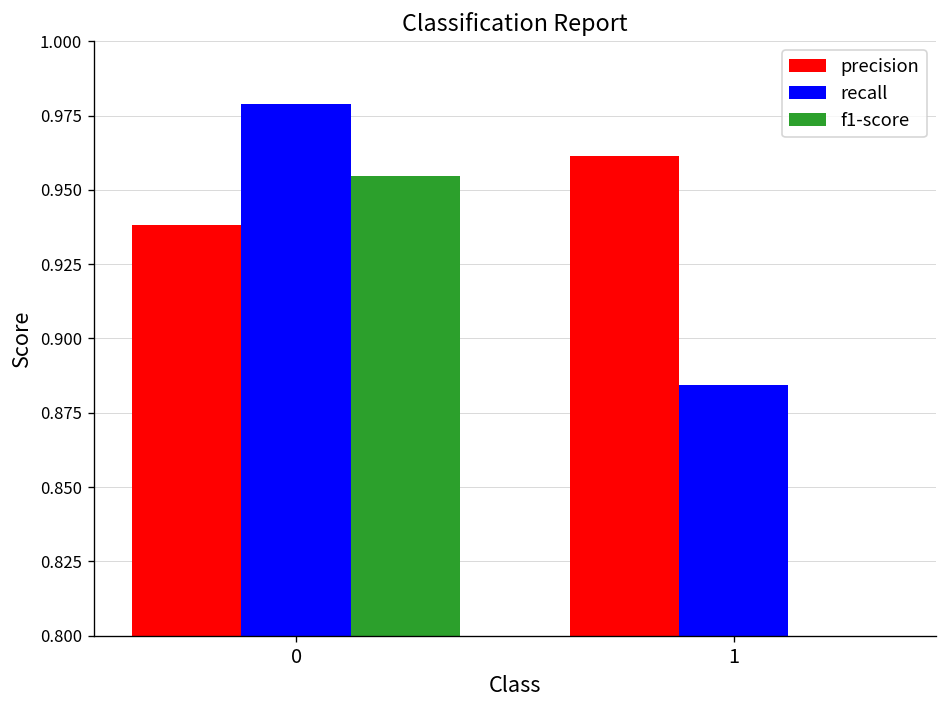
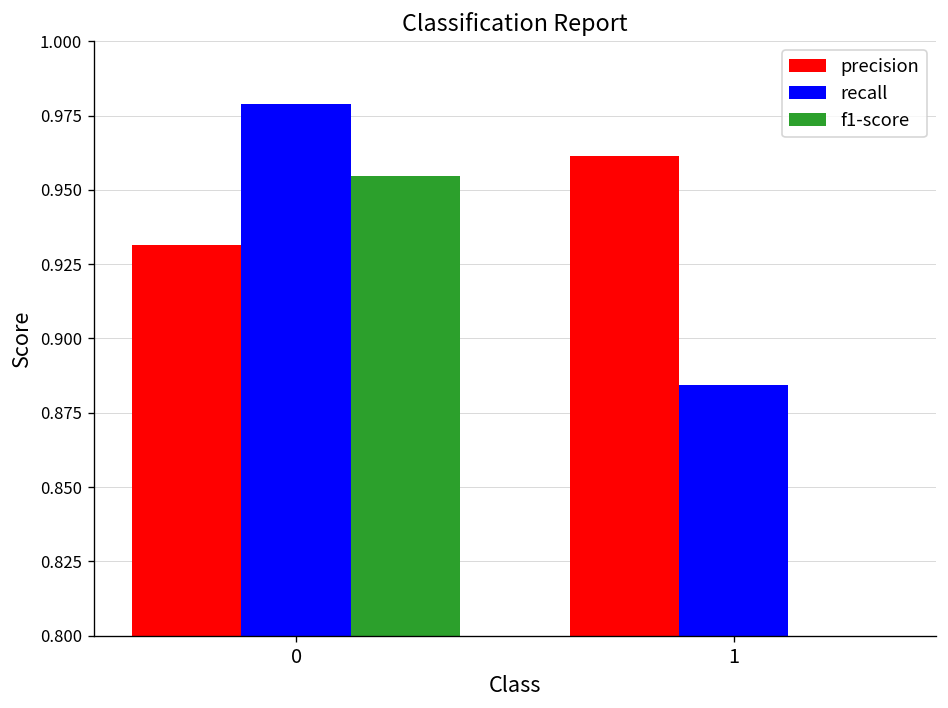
precision, 0: 0.938 -> 0.931
